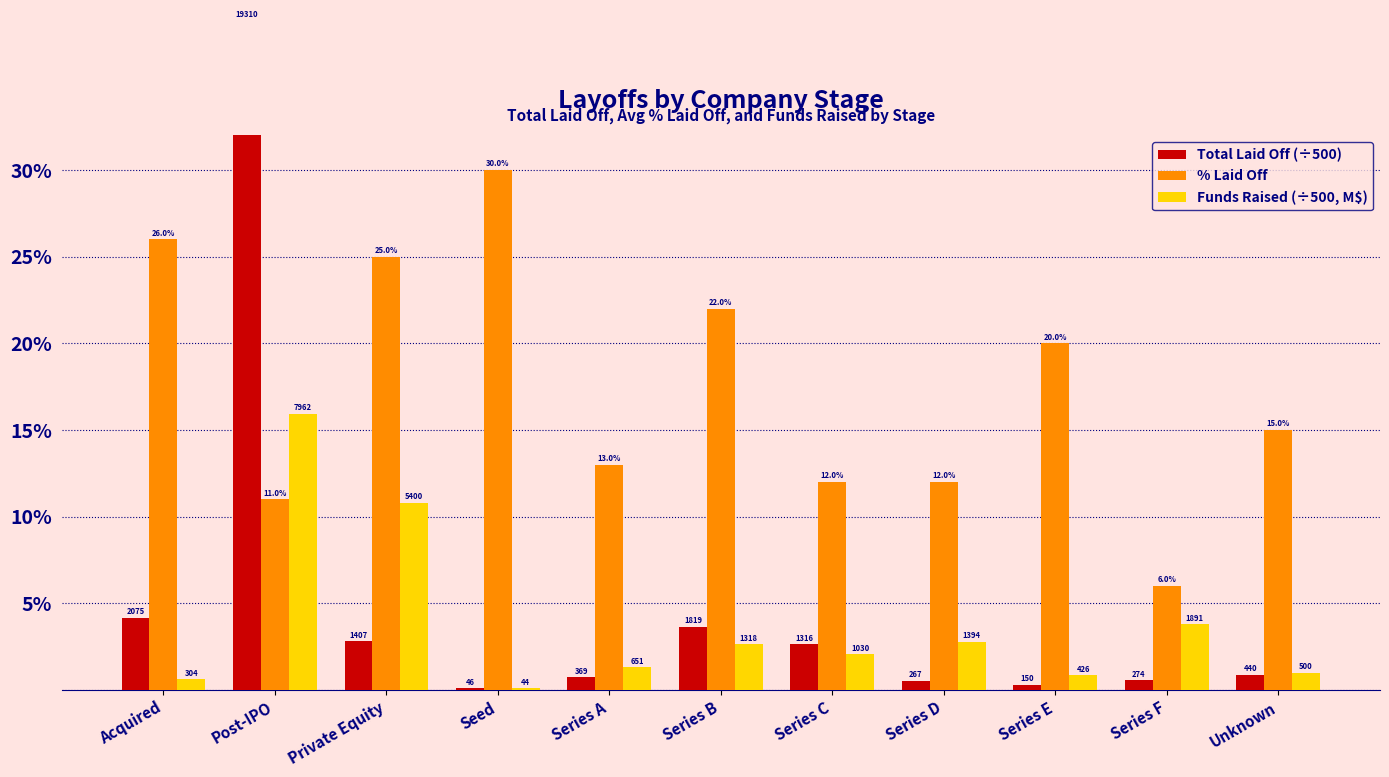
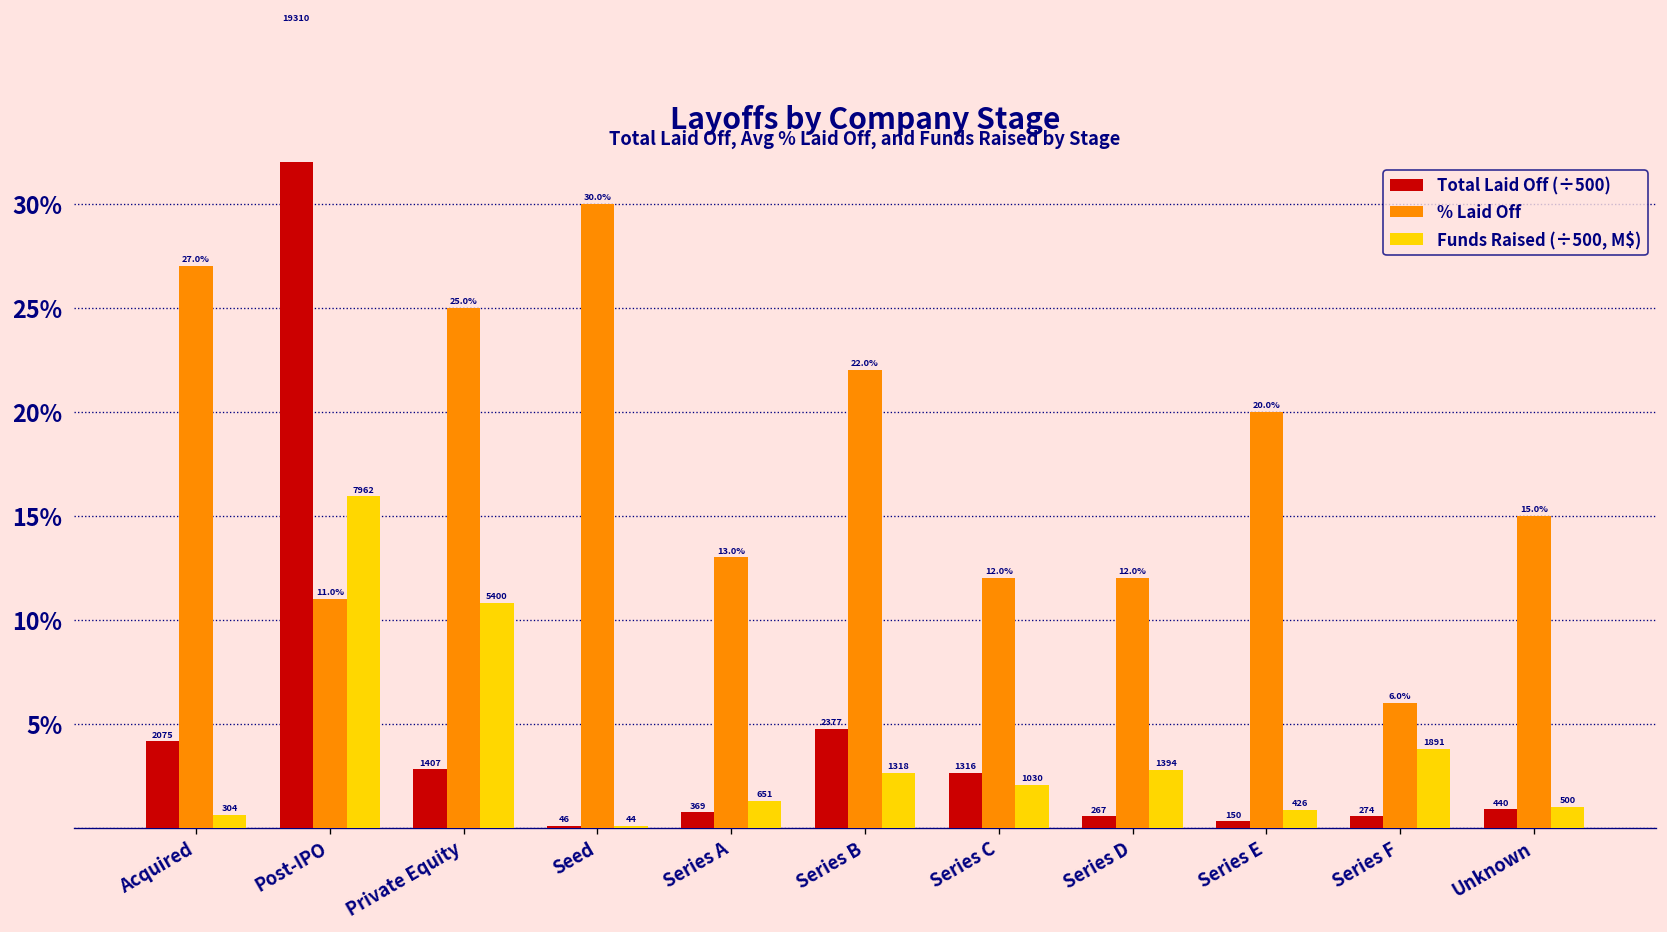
% Laid Off, Acquired: 26.0% -> 27.0%
Total Laid Off (÷500), Series B: 1819 -> 2377
